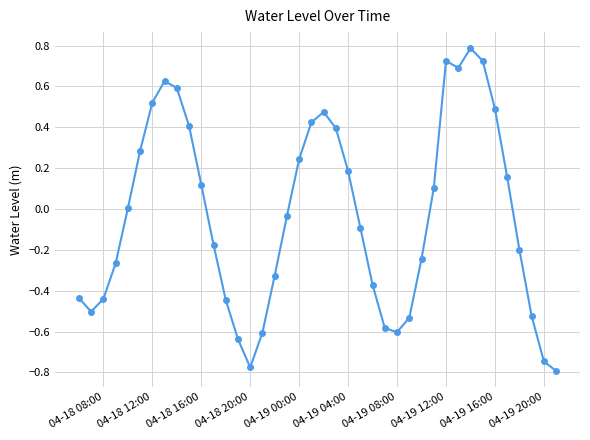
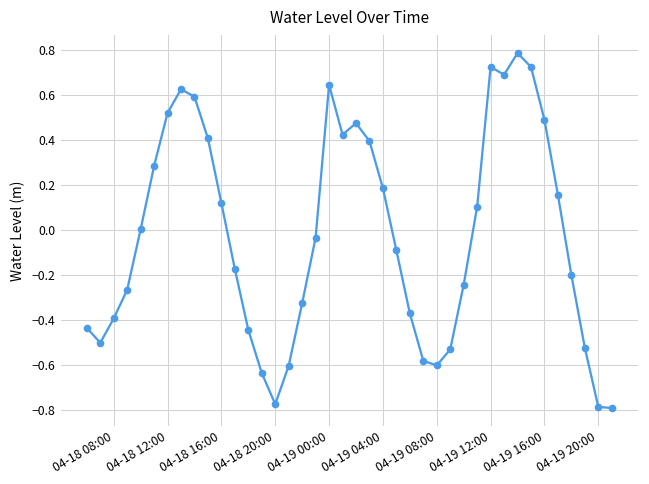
04-18 08:00: -0.44 -> -0.39
04-19 00:00: 0.24 -> 0.65
04-19 20:00: -0.75 -> -0.79
